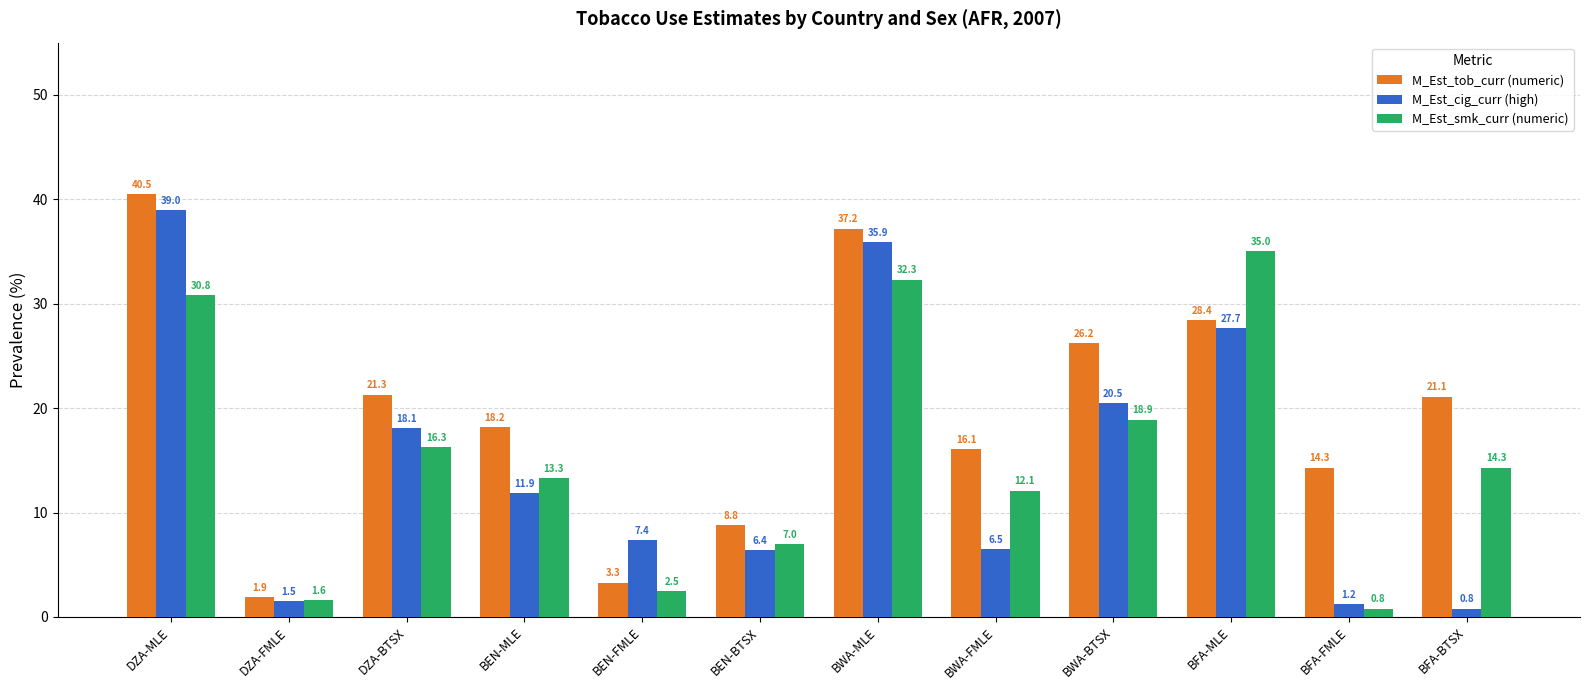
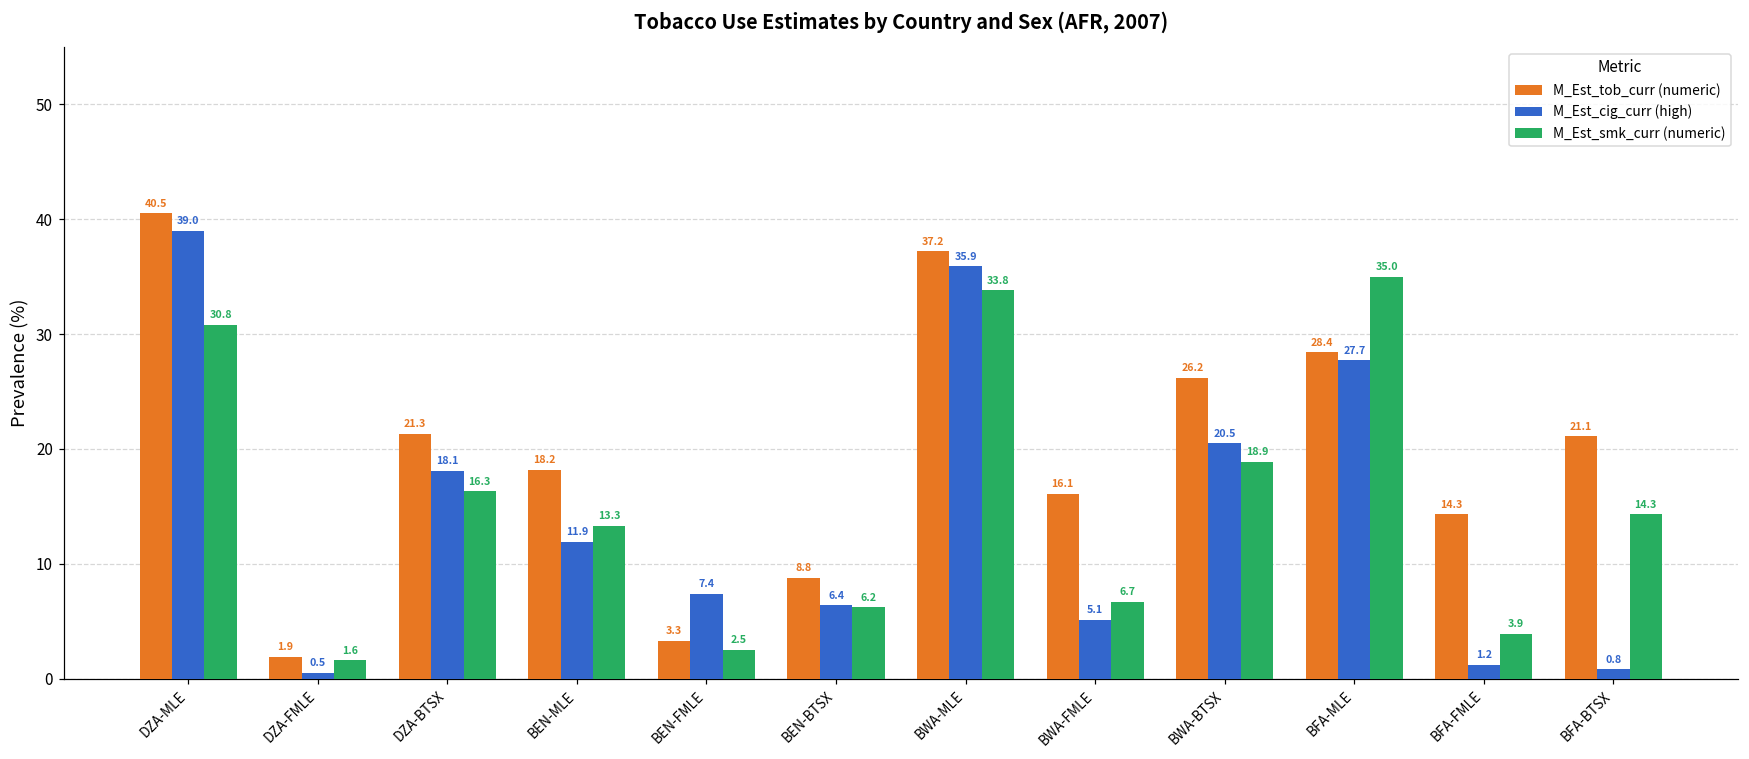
M_Est_cig_curr (high), DZA-FMLE: 1.5 -> 0.5
M_Est_smk_curr (numeric), BEN-BTSX: 7.0 -> 6.2
M_Est_smk_curr (numeric), BWA-MLE: 32.3 -> 33.8
M_Est_cig_curr (high), BWA-FMLE: 6.5 -> 5.1
M_Est_smk_curr (numeric), BWA-FMLE: 12.1 -> 6.7
M_Est_smk_curr (numeric), BFA-FMLE: 0.8 -> 3.9
